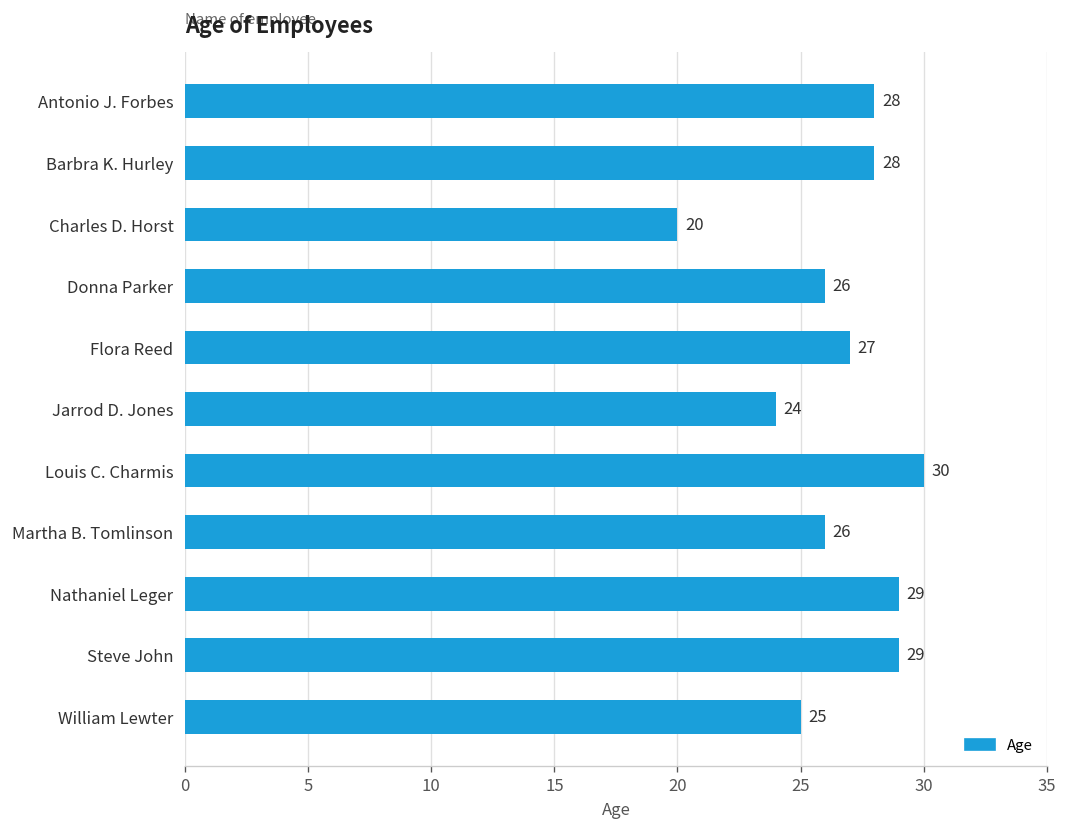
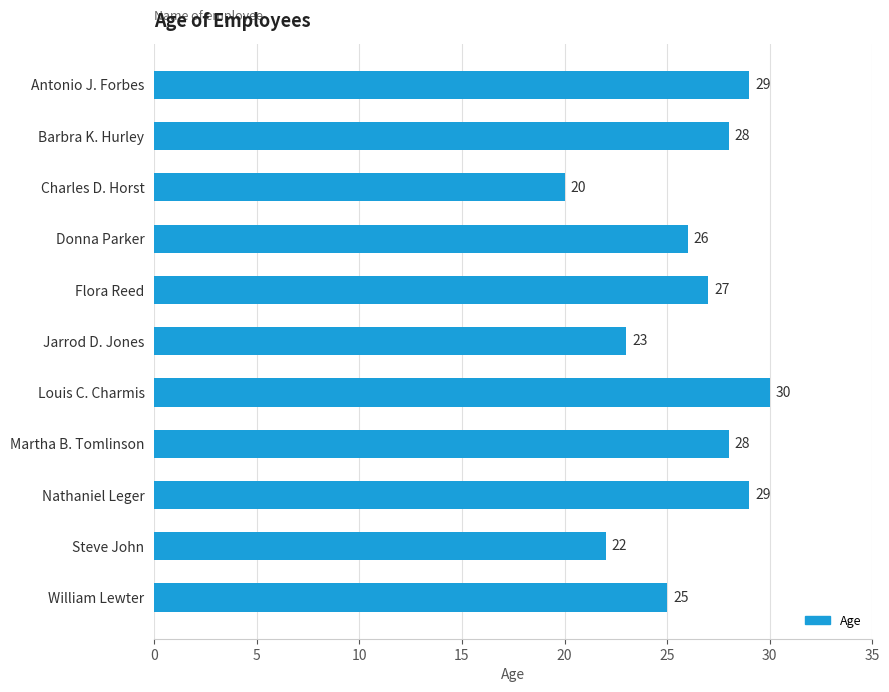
Antonio J. Forbes: 28 -> 29
Jarrod D. Jones: 24 -> 23
Martha B. Tomlinson: 26 -> 28
Steve John: 29 -> 22
